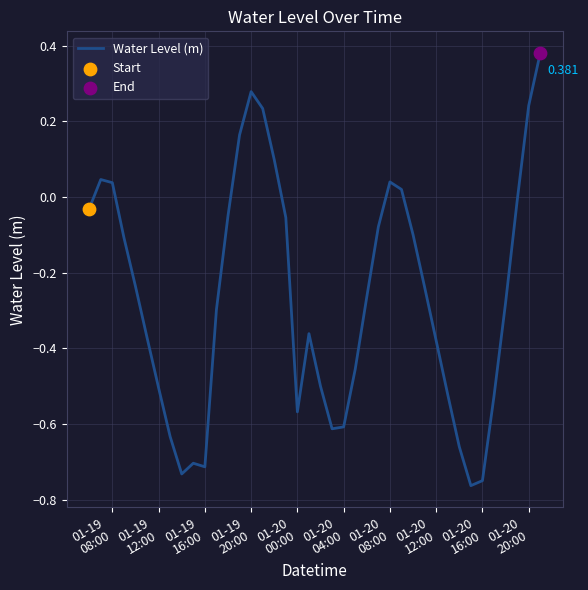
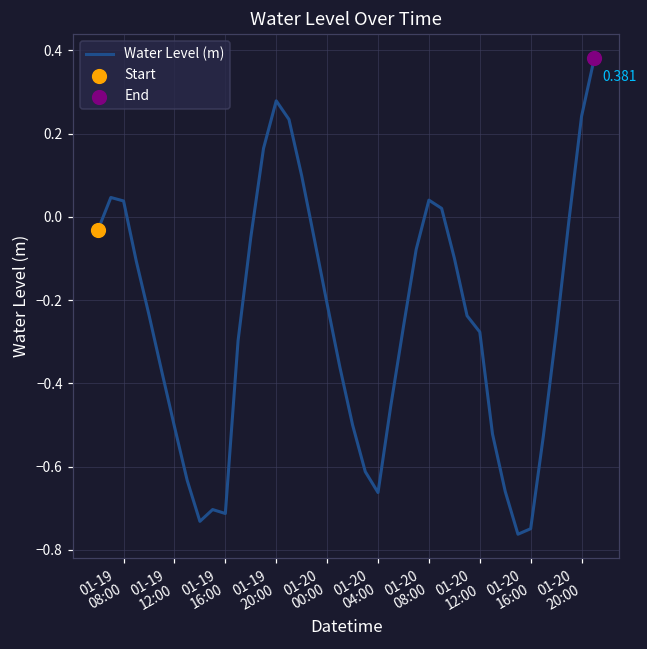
Water Level (m), 01-20 00:00: -0.57 -> -0.21
Water Level (m), 01-20 04:00: -0.61 -> -0.66
Water Level (m), 01-20 12:00: -0.38 -> -0.28
